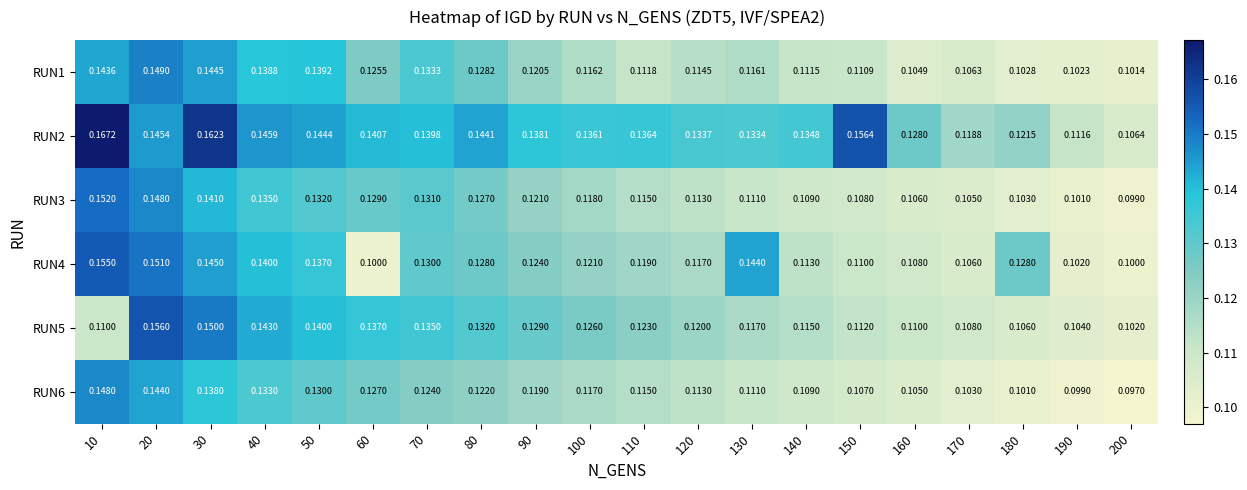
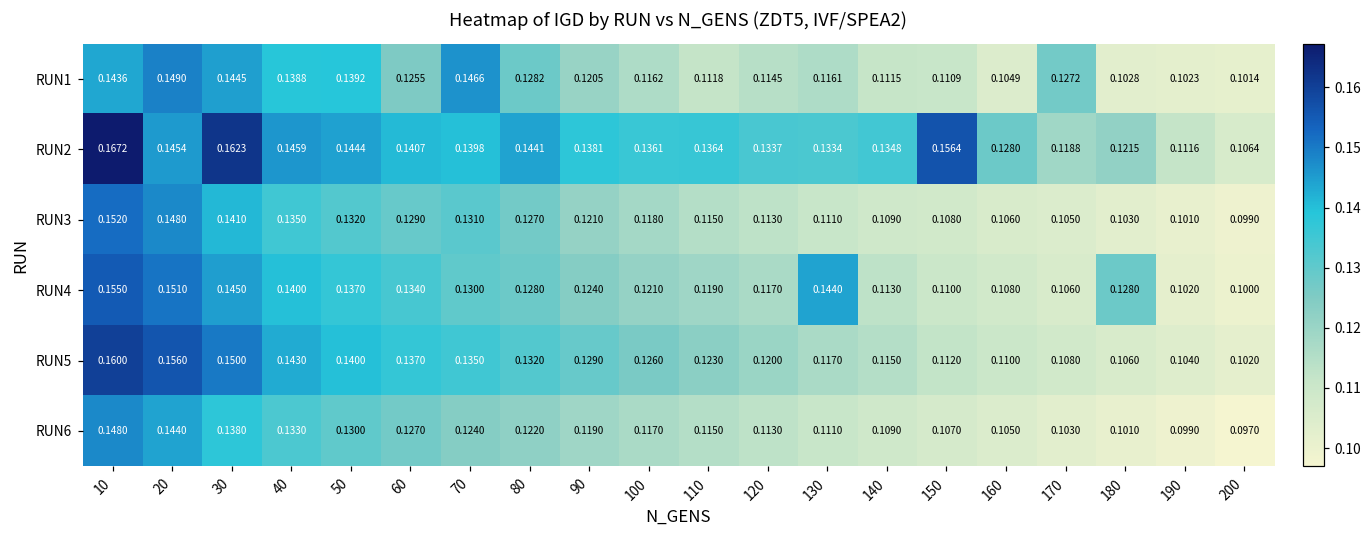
RUN1, 70: 0.1333 -> 0.1466
RUN1, 170: 0.1063 -> 0.1272
RUN4, 60: 0.1000 -> 0.1340
RUN5, 10: 0.1100 -> 0.1600
